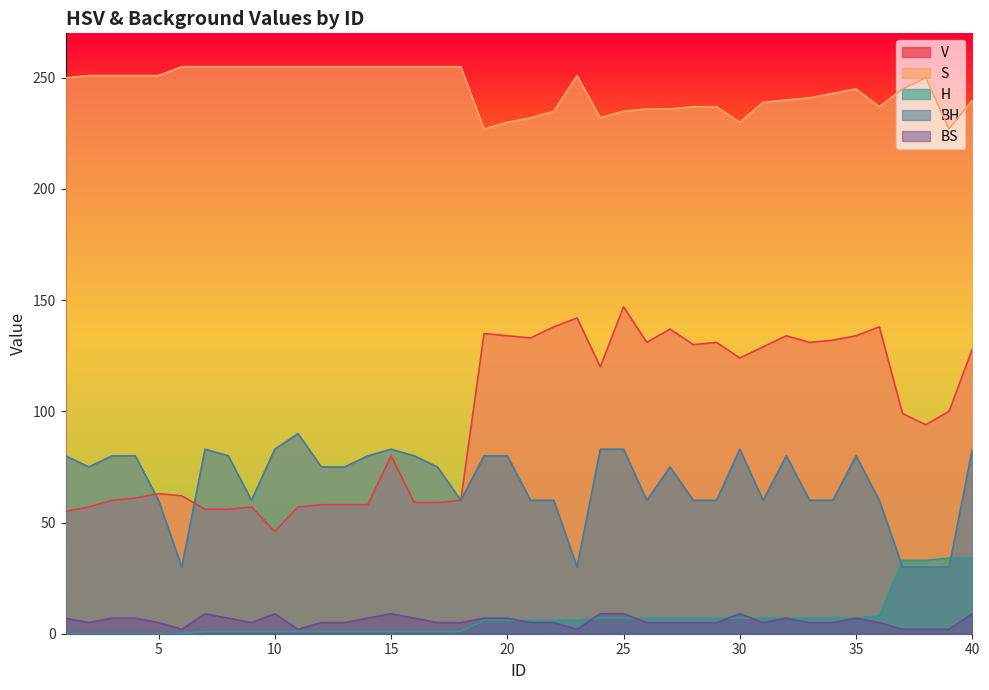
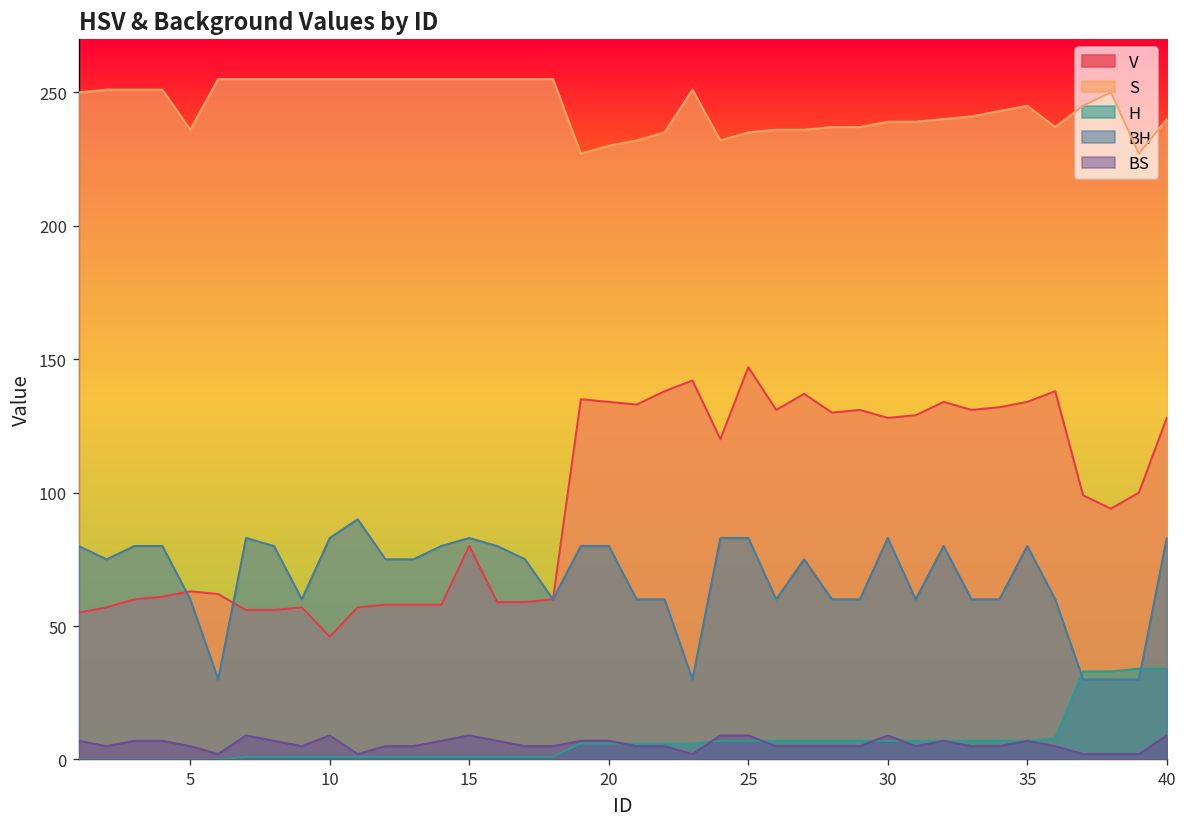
S, 5: 251 -> 236
V, 30: 124 -> 128
S, 30: 230 -> 239
